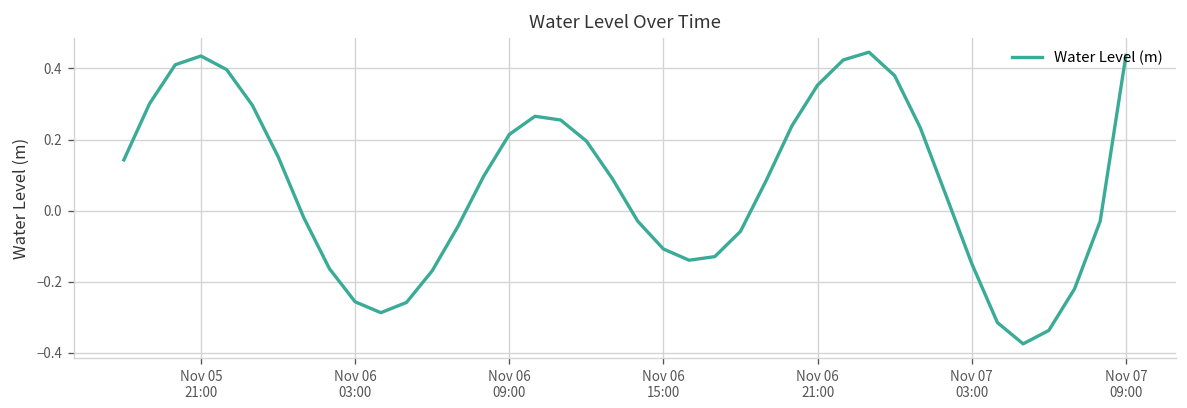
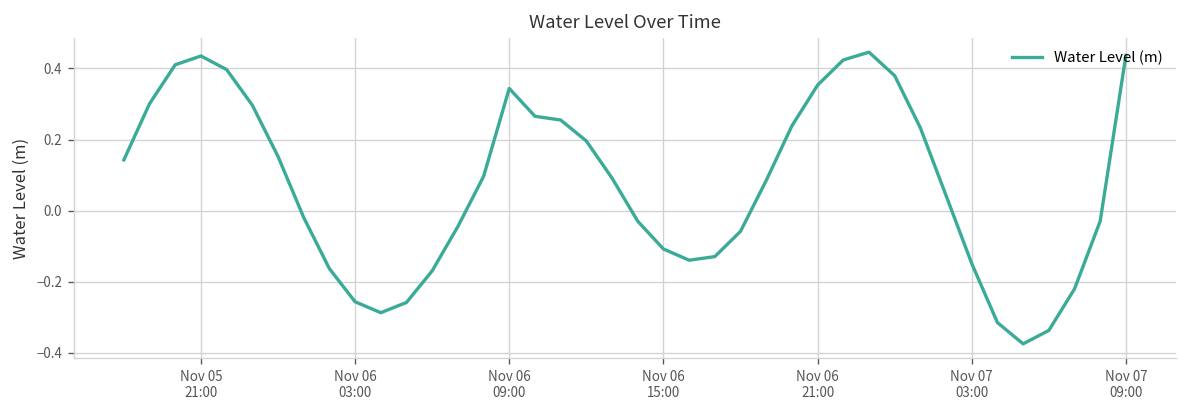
Nov 06 09:00: 0.21 -> 0.34
